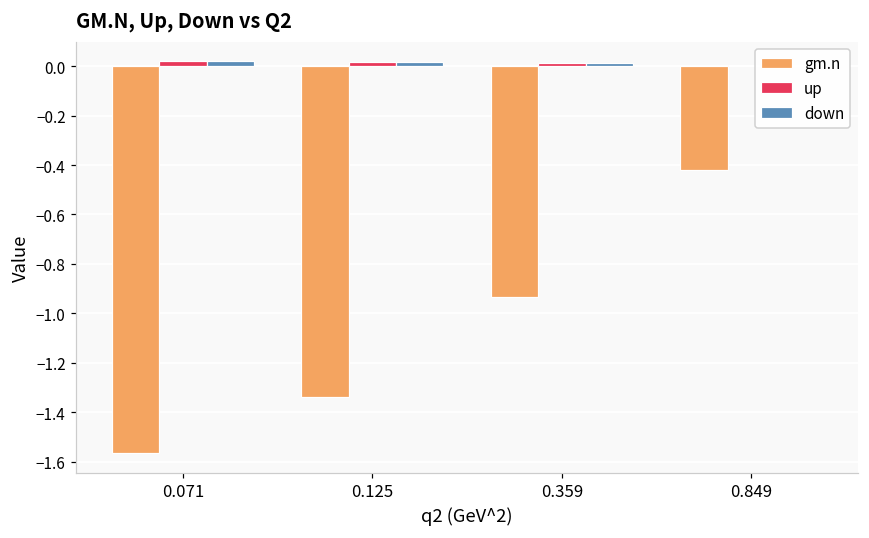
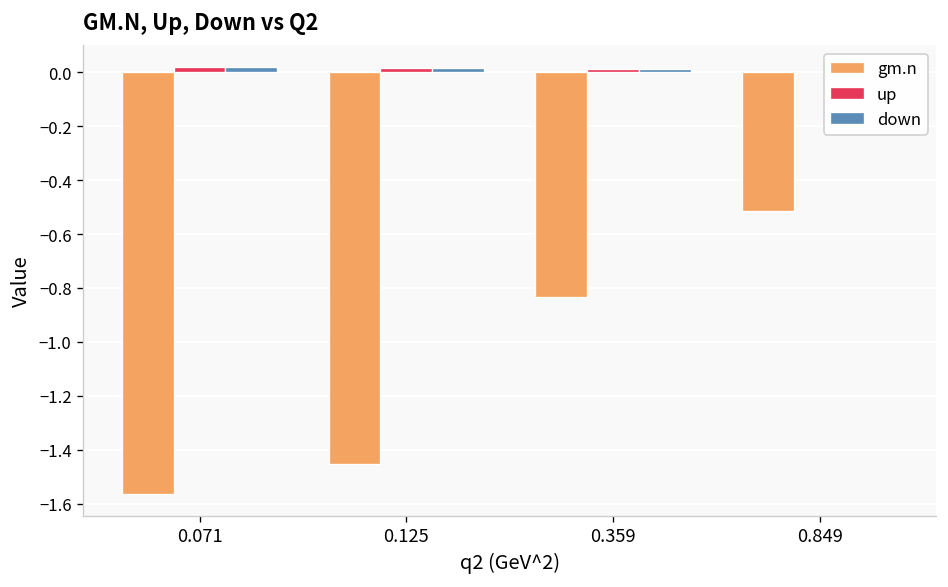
gm.n, 0.125: -1.34 -> -1.45
gm.n, 0.359: -0.94 -> -0.83
gm.n, 0.849: -0.42 -> -0.51
